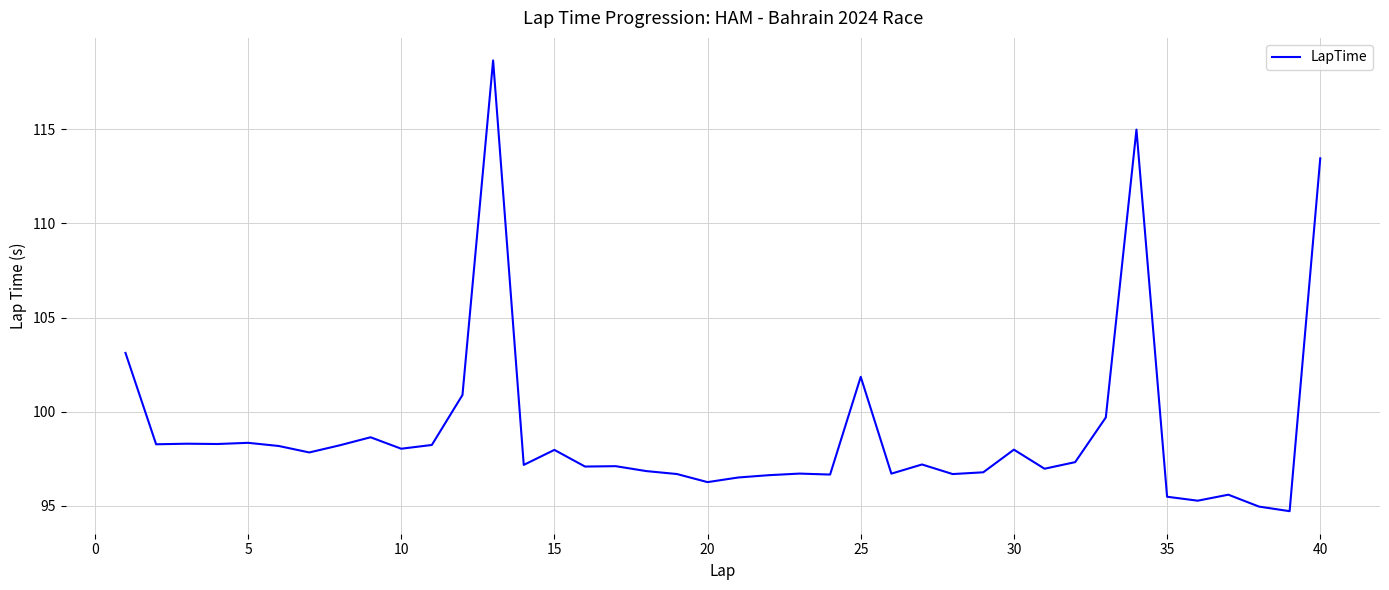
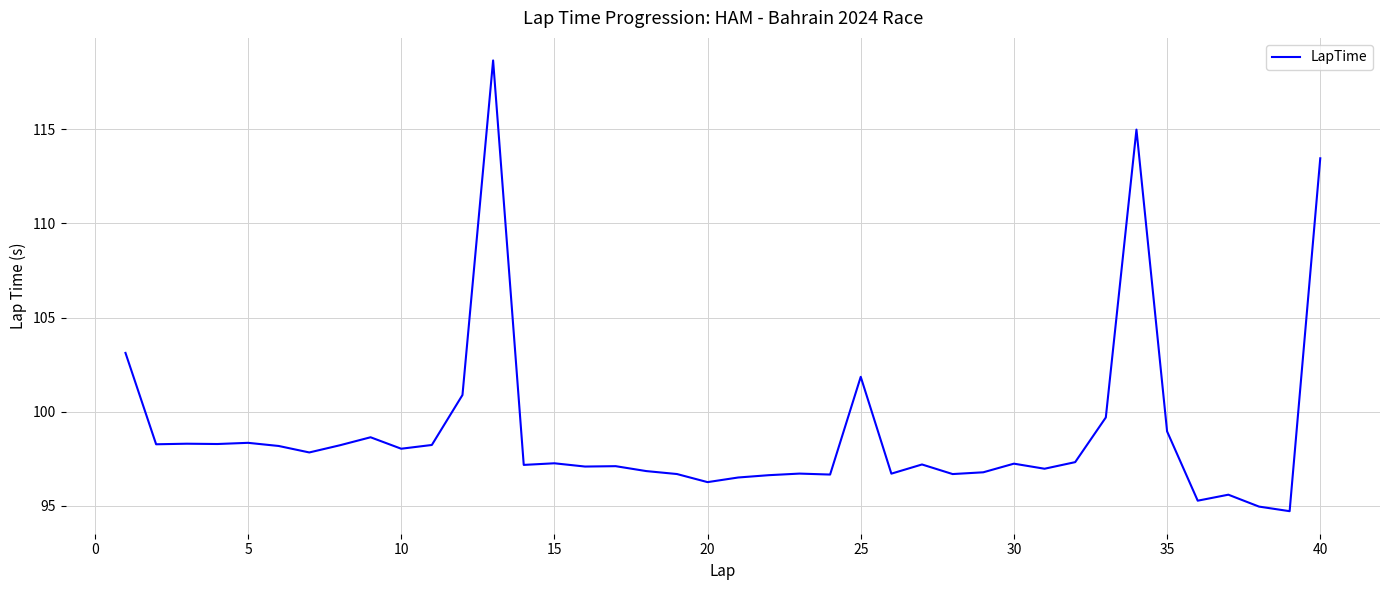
15: 98.0 -> 97.3
30: 98.0 -> 97.2
35: 95.5 -> 99.0
